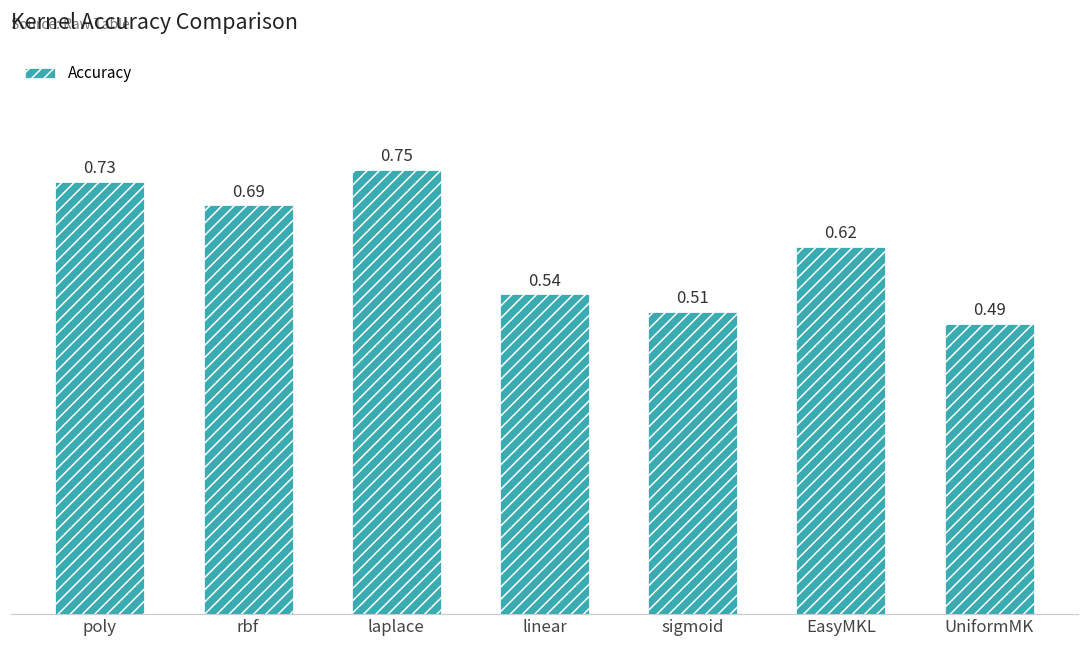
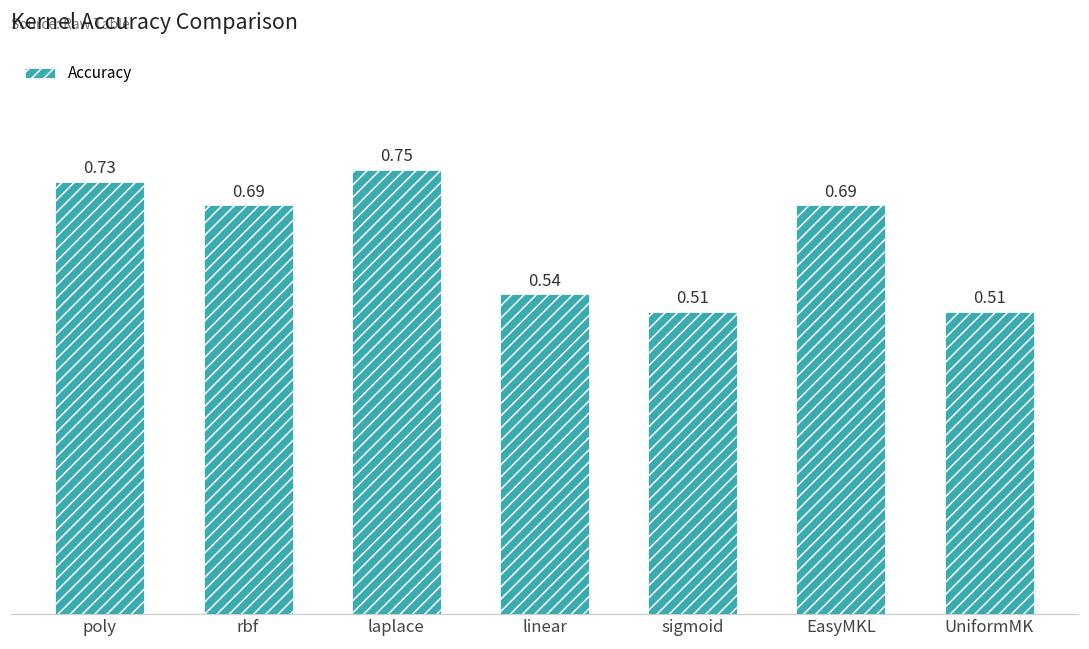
EasyMKL: 0.62 -> 0.69
UniformMK: 0.49 -> 0.51
